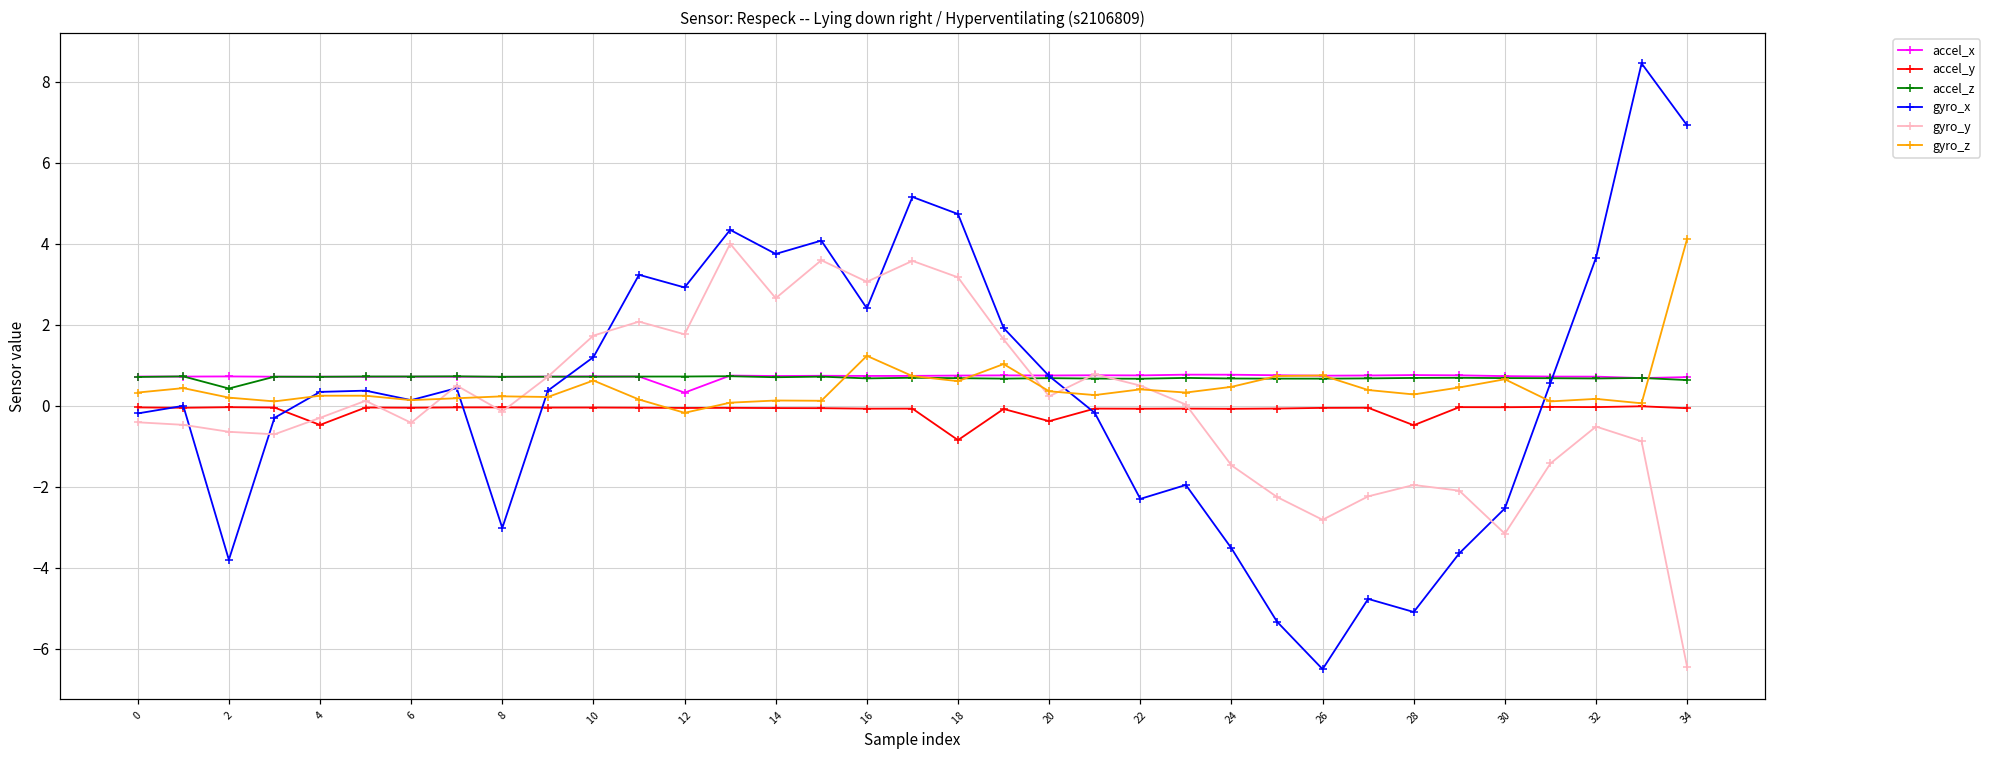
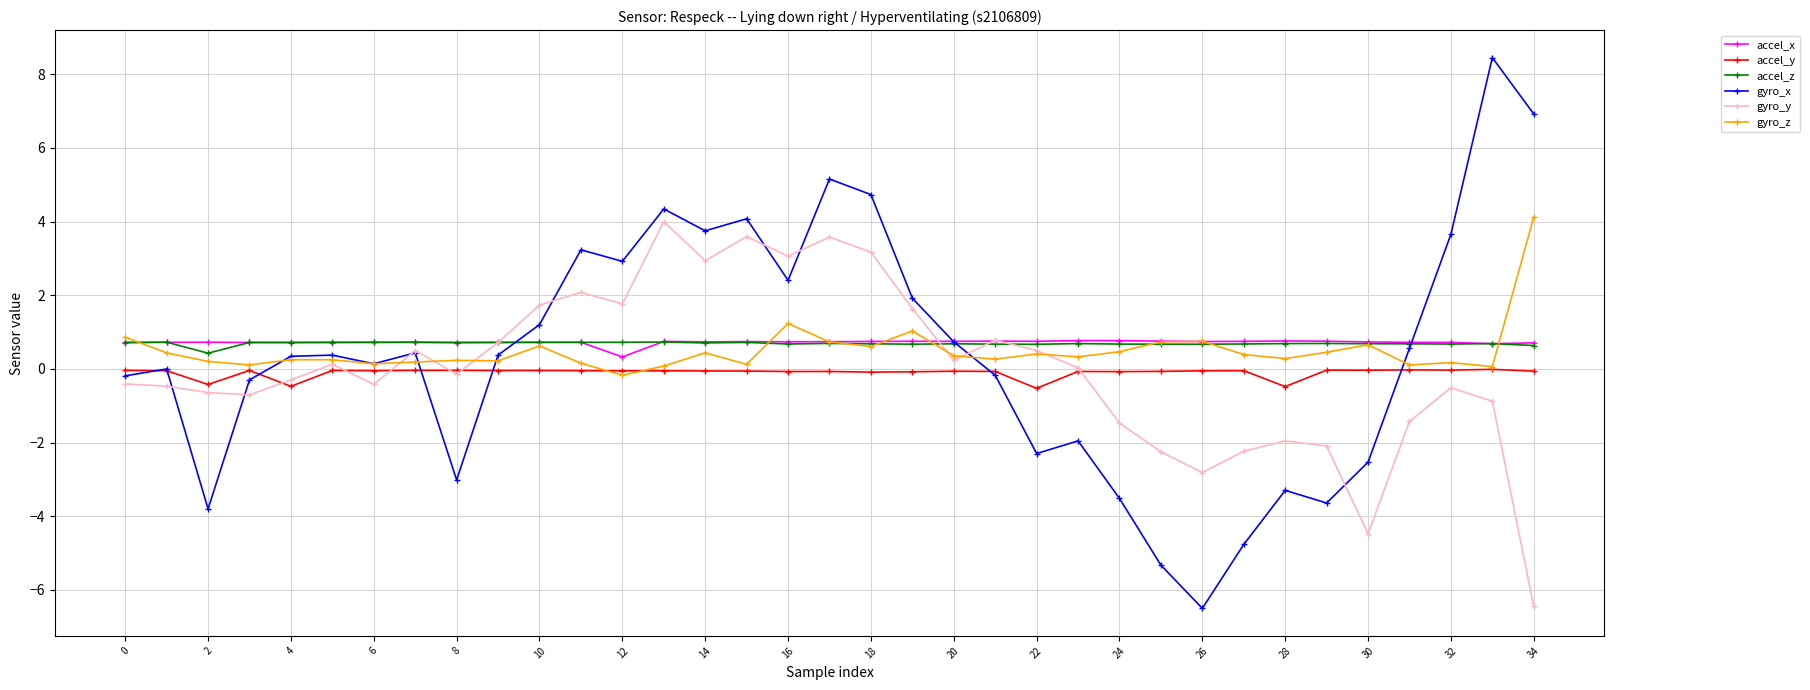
gyro_z, 0: 0.3 -> 0.9
accel_y, 2: 0.0 -> -0.4
gyro_y, 14: 2.7 -> 2.9
gyro_z, 14: 0.1 -> 0.4
accel_y, 18: -0.8 -> -0.1
accel_y, 20: -0.4 -> -0.1
accel_y, 22: -0.1 -> -0.5
gyro_x, 28: -5.1 -> -3.3
gyro_y, 30: -3.2 -> -4.5
